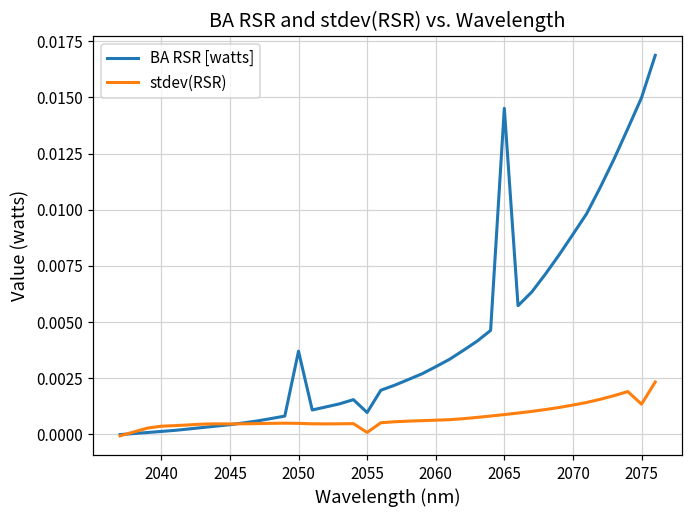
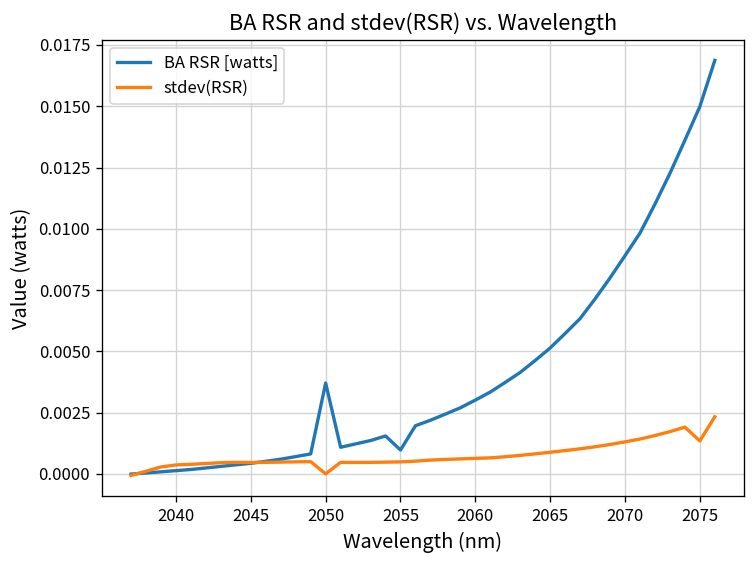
stdev(RSR), 2050: 0.0005 -> 0.0000
stdev(RSR), 2055: 0.0001 -> 0.0005
BA RSR [watts], 2065: 0.0145 -> 0.0051
